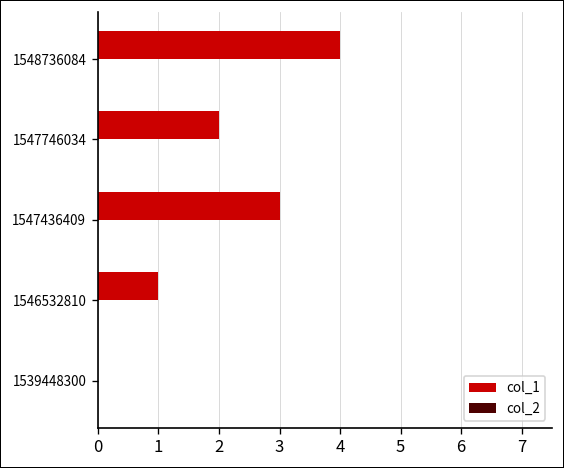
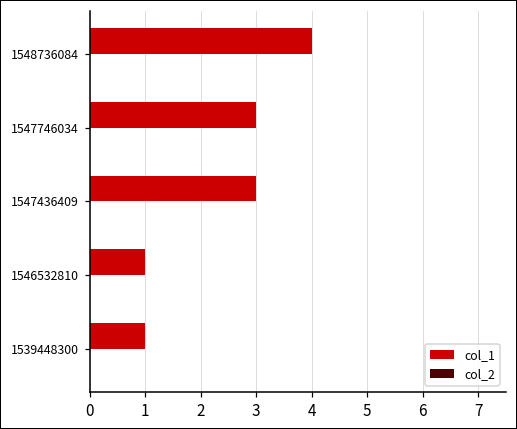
col_1, 1547746034: 2 -> 3
col_1, 1539448300: 0 -> 1
